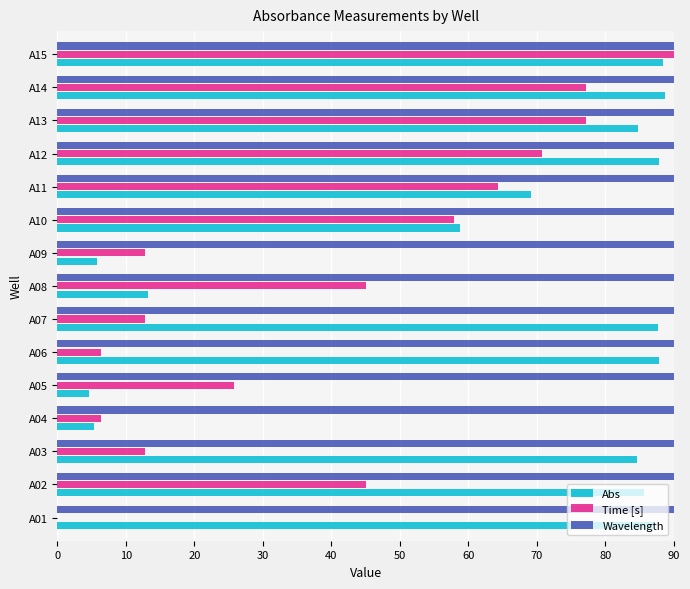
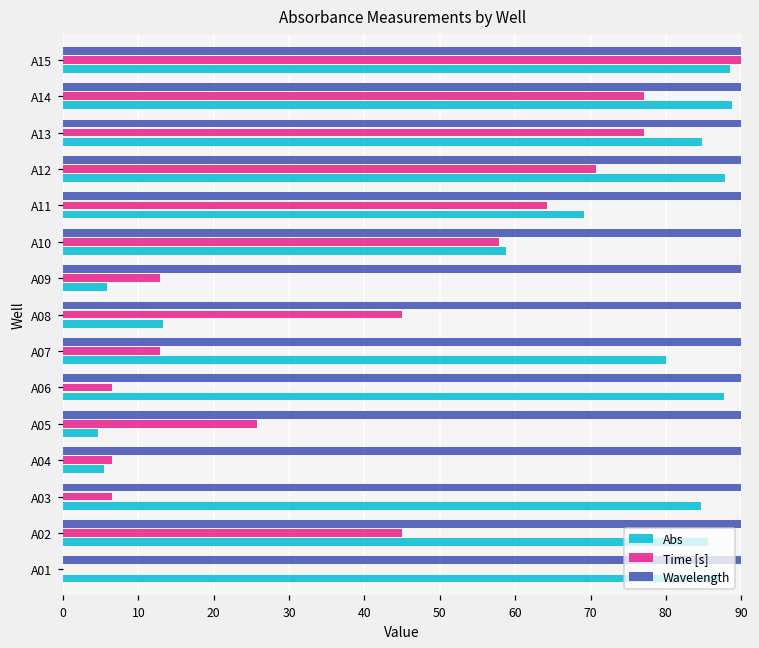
Abs, A07: 88 -> 80
Time [s], A03: 13 -> 6
